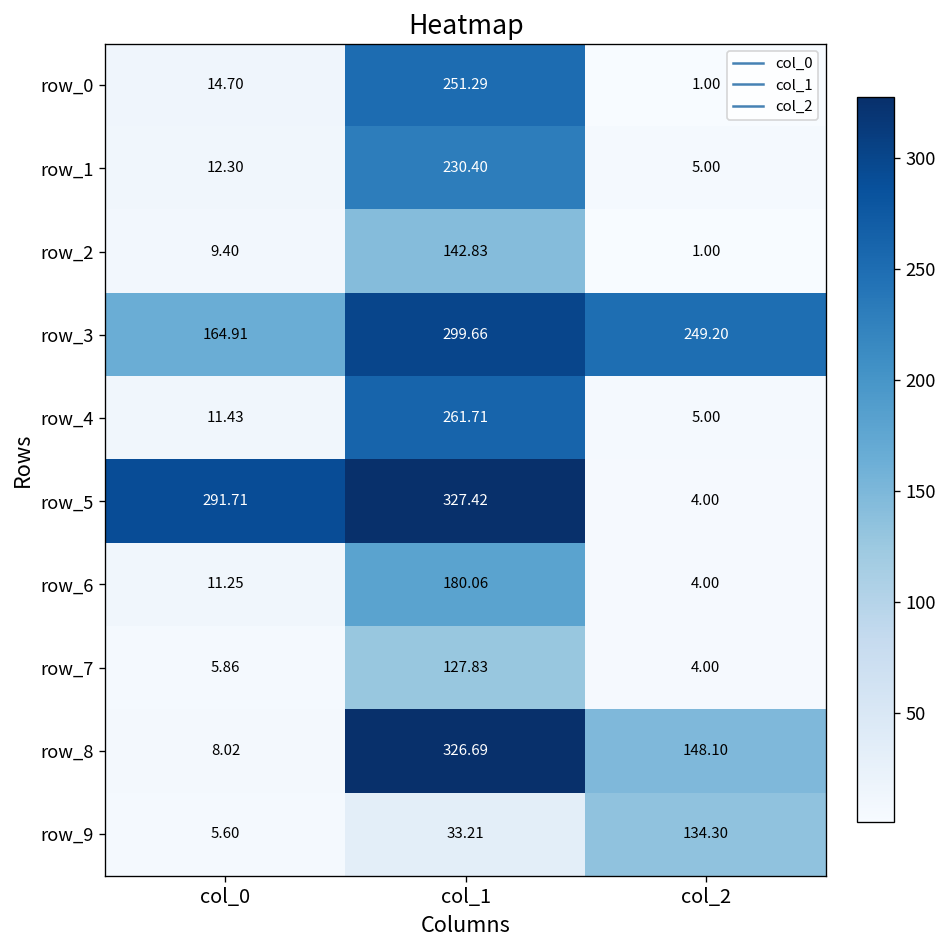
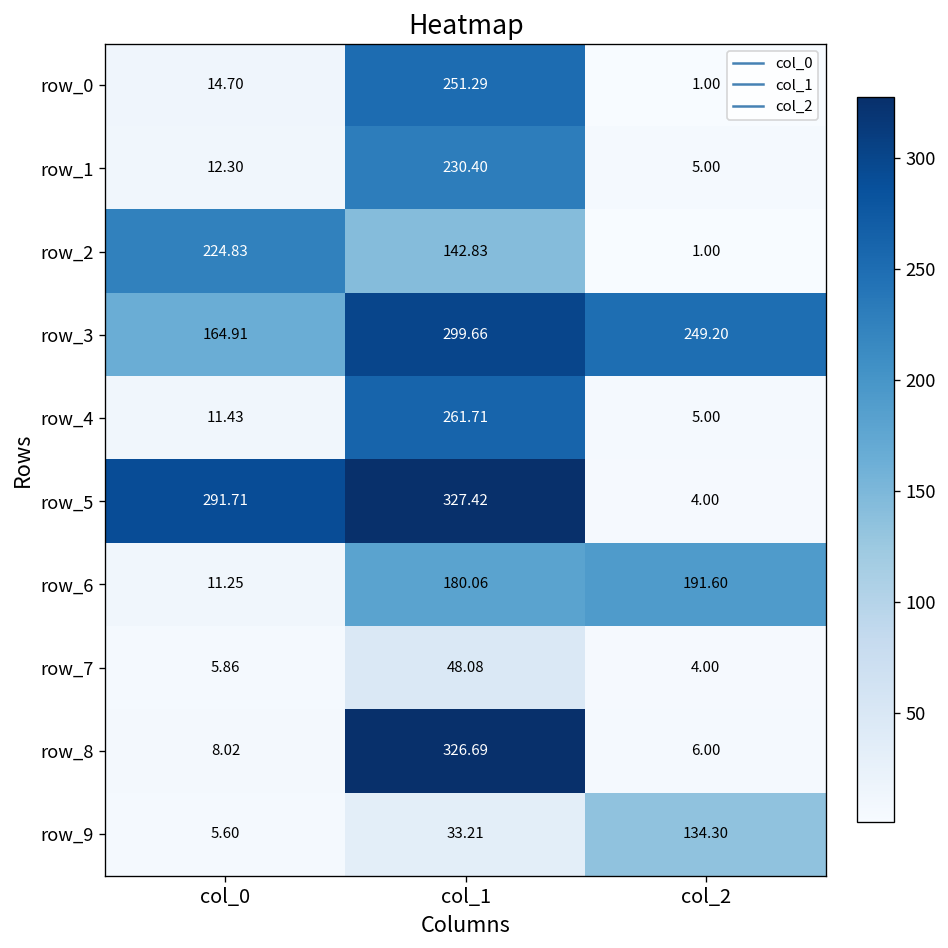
row_2, col_0: 9.40 -> 224.83
row_6, col_2: 4.00 -> 191.60
row_7, col_1: 127.83 -> 48.08
row_8, col_2: 148.10 -> 6.00
